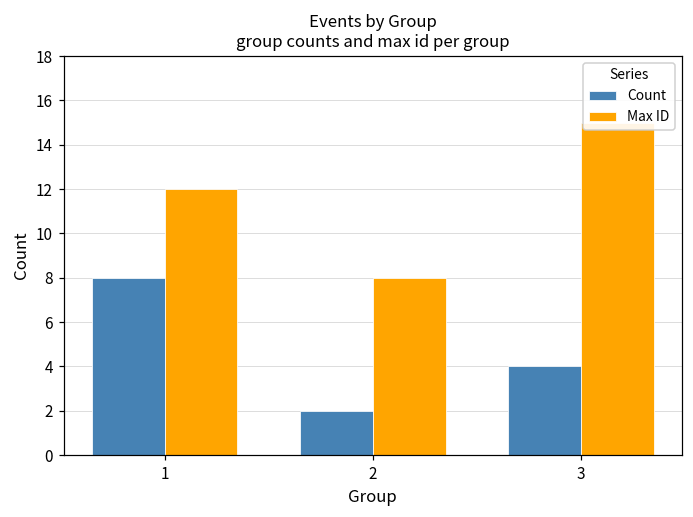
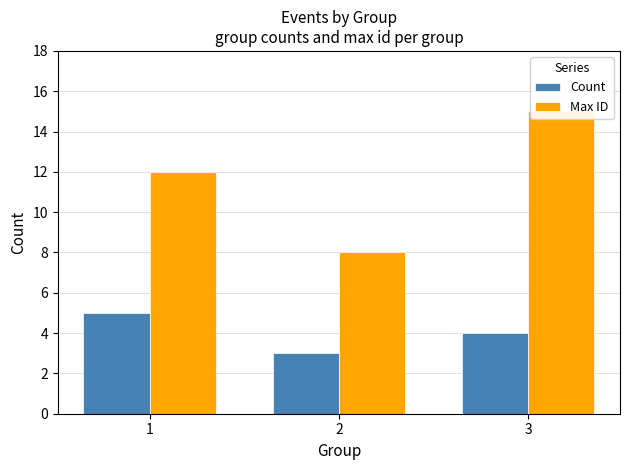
Count, 1: 8 -> 5
Count, 2: 2 -> 3
